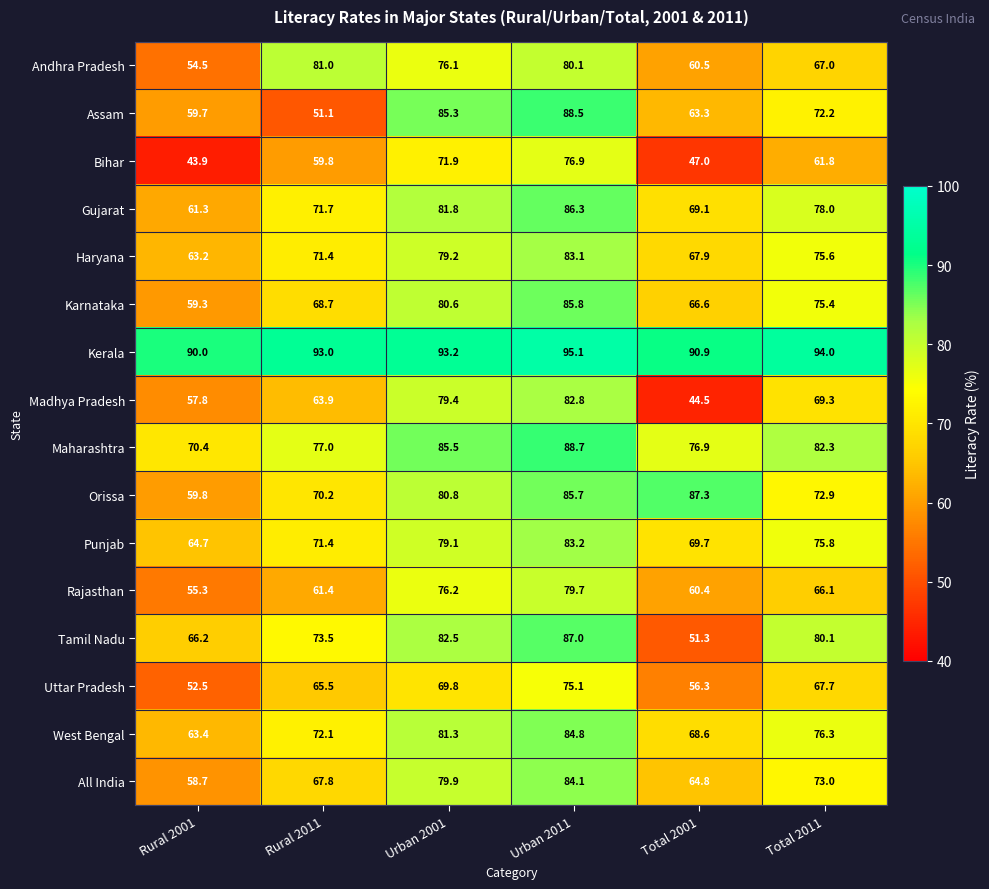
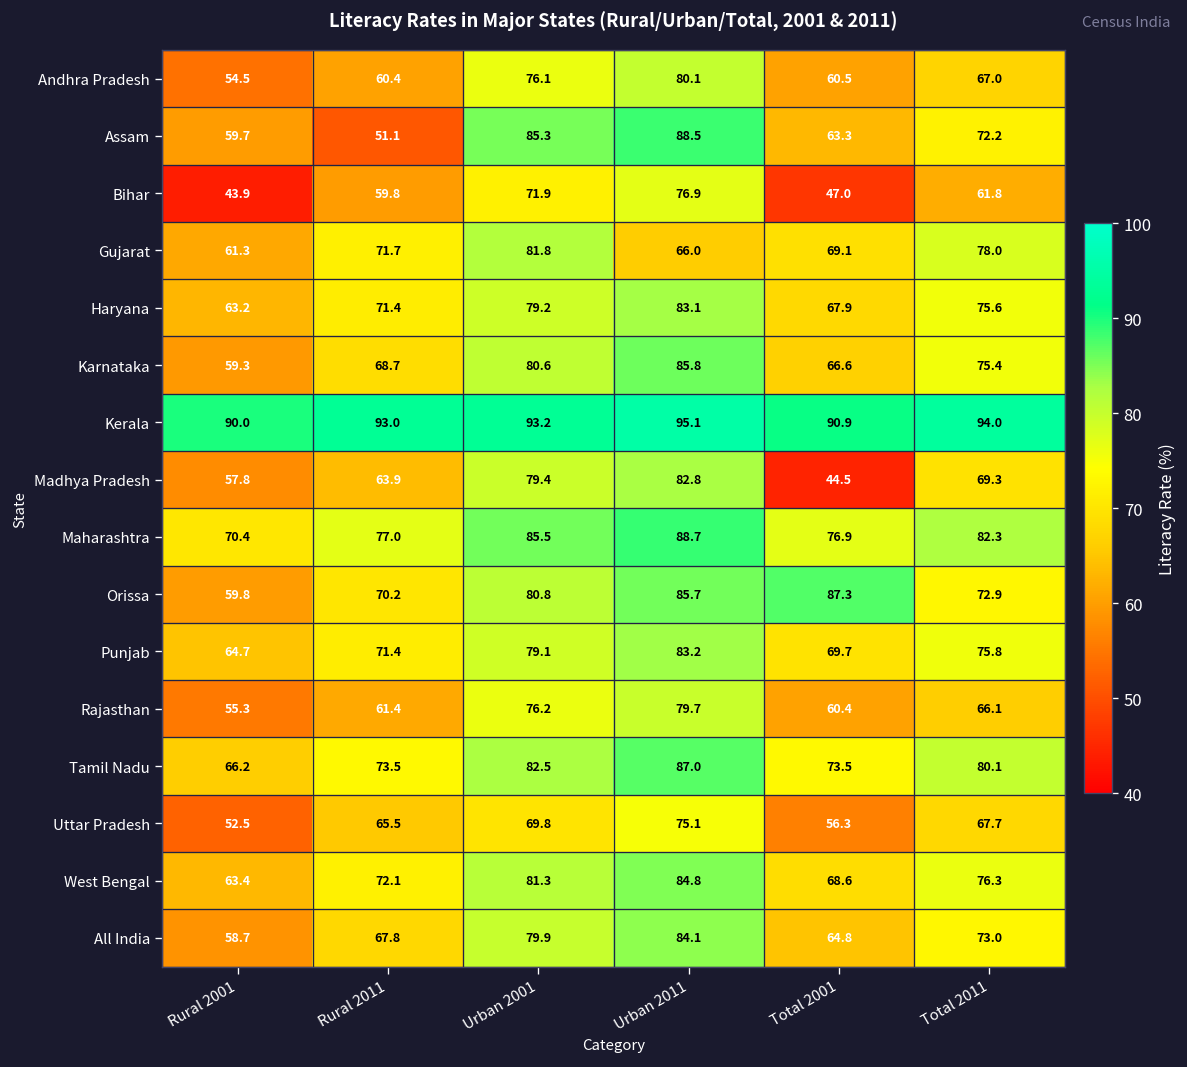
Andhra Pradesh, Rural 2011: 81.0 -> 60.4
Gujarat, Urban 2011: 86.3 -> 66.0
Tamil Nadu, Total 2001: 51.3 -> 73.5
